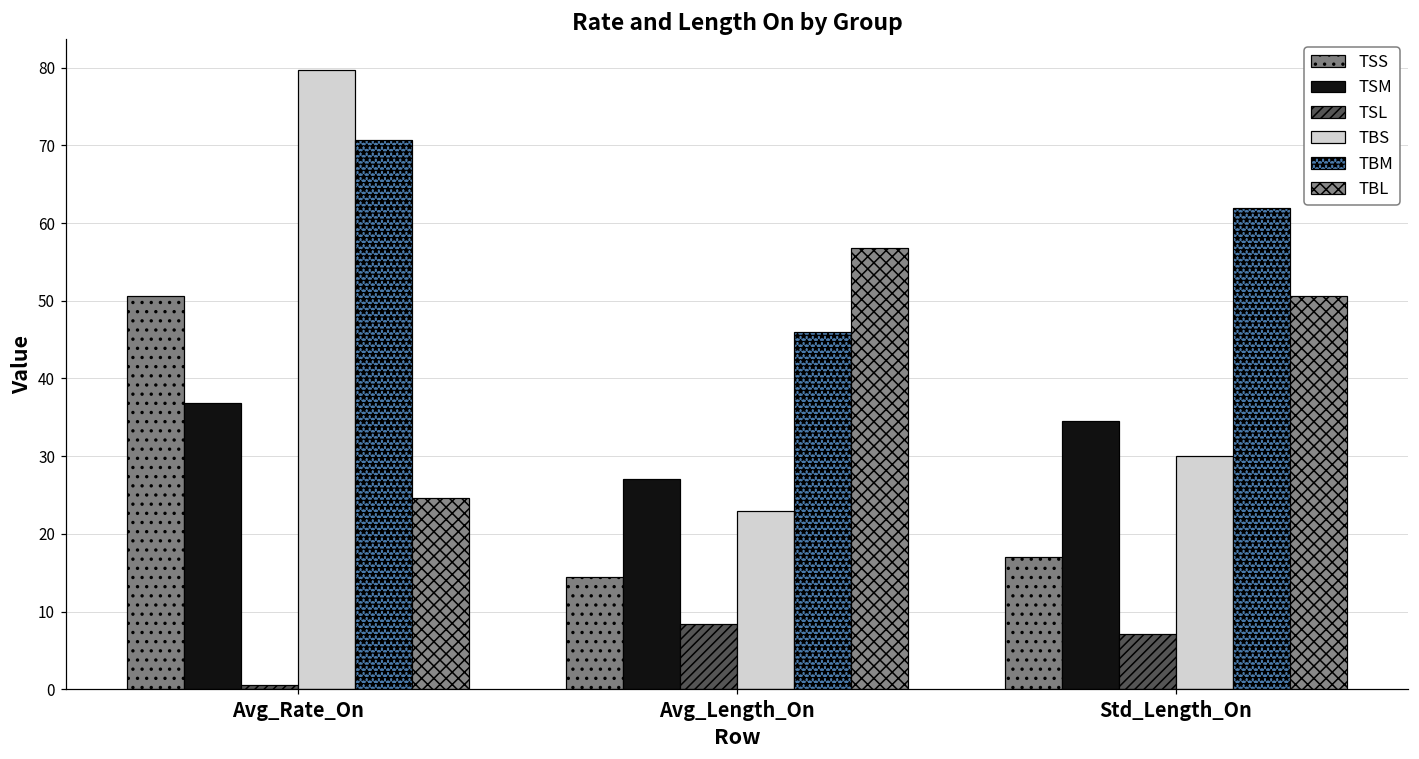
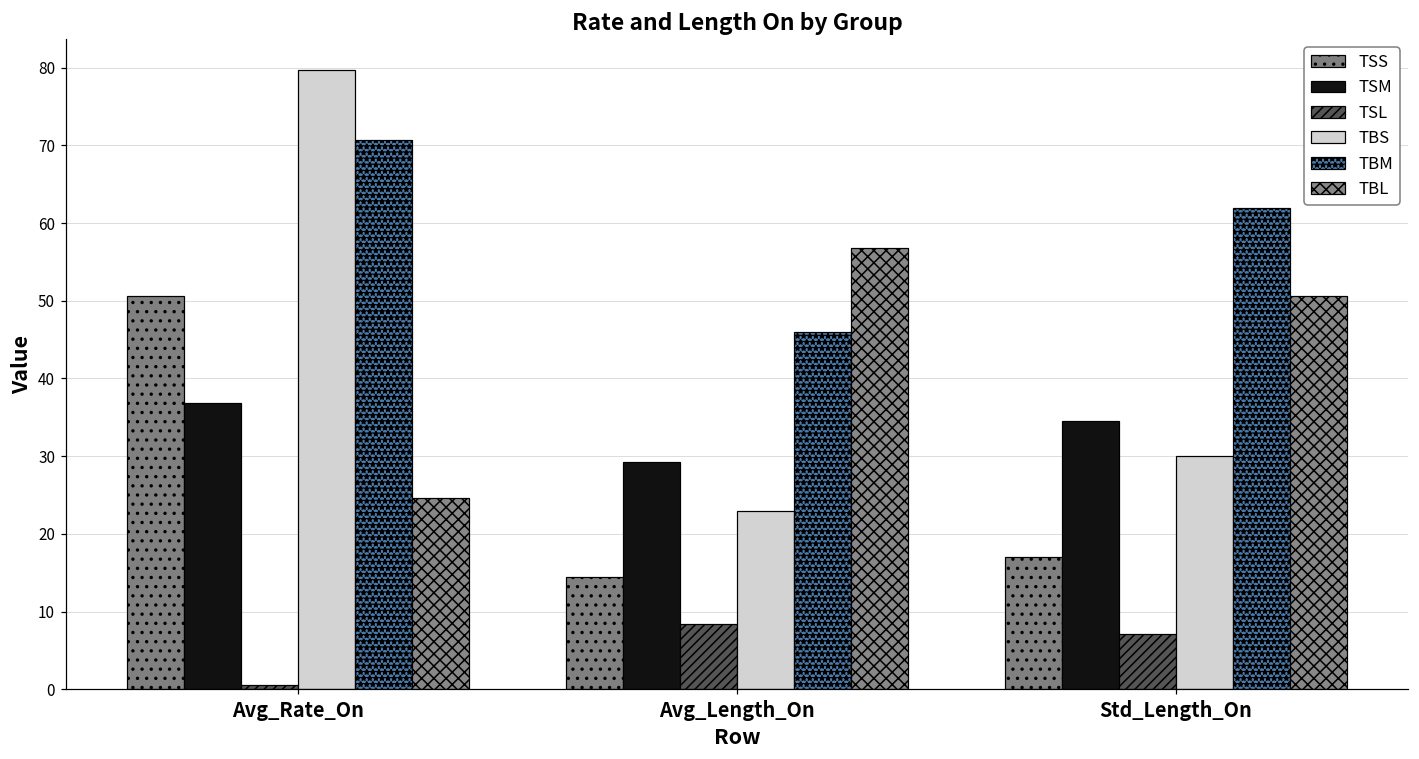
TSM, Avg_Length_On: 27 -> 29
